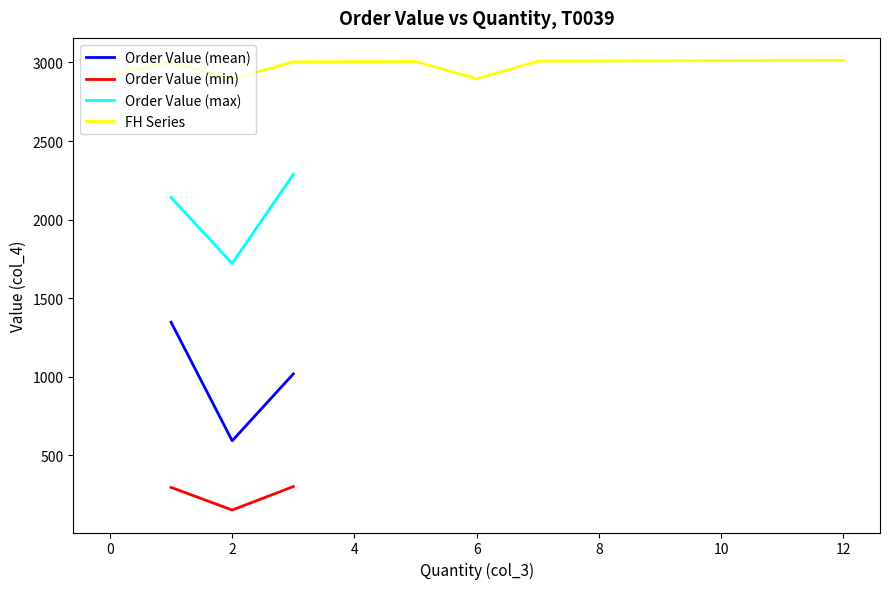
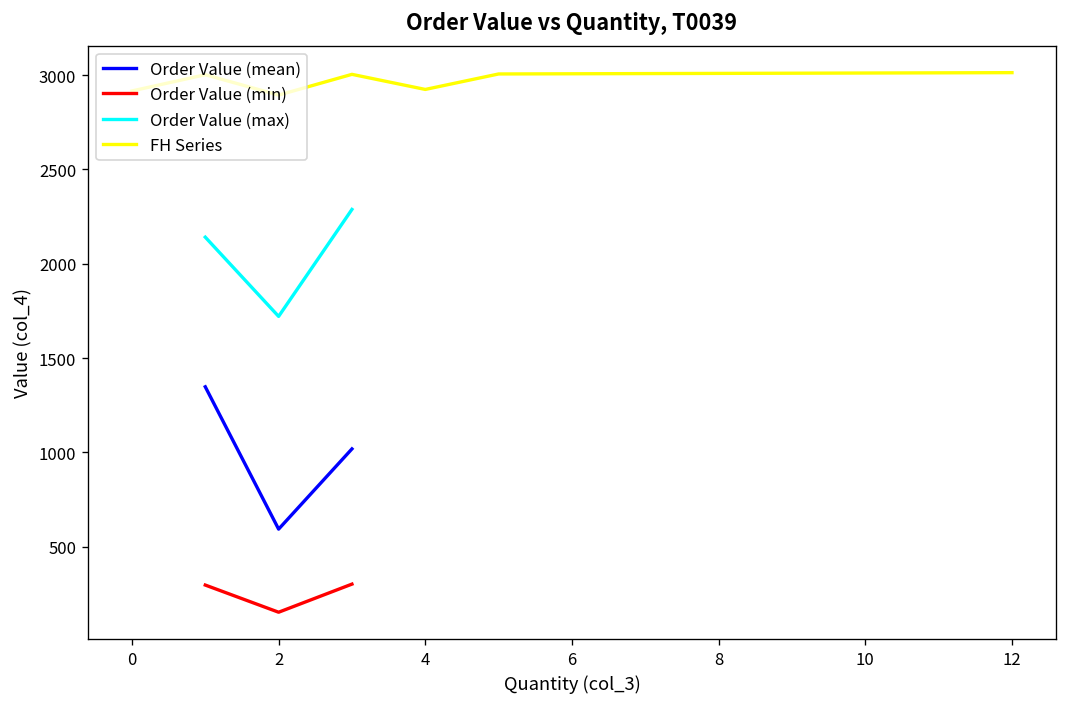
FH Series, 4: 3010 -> 2920
FH Series, 6: 2900 -> 3010
